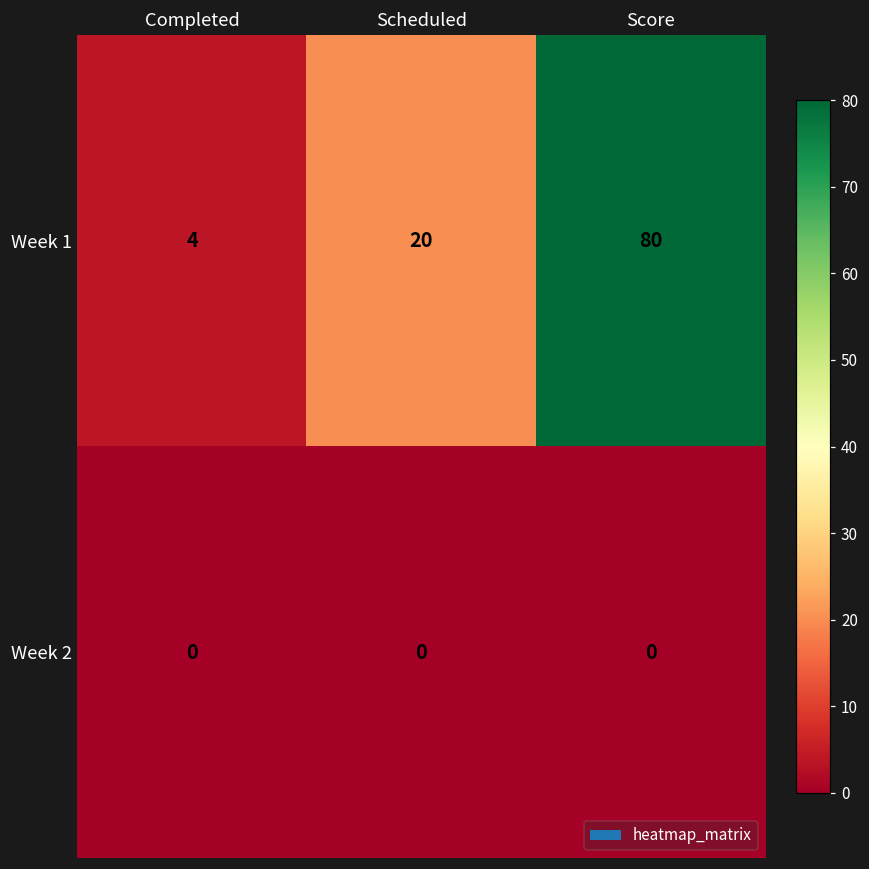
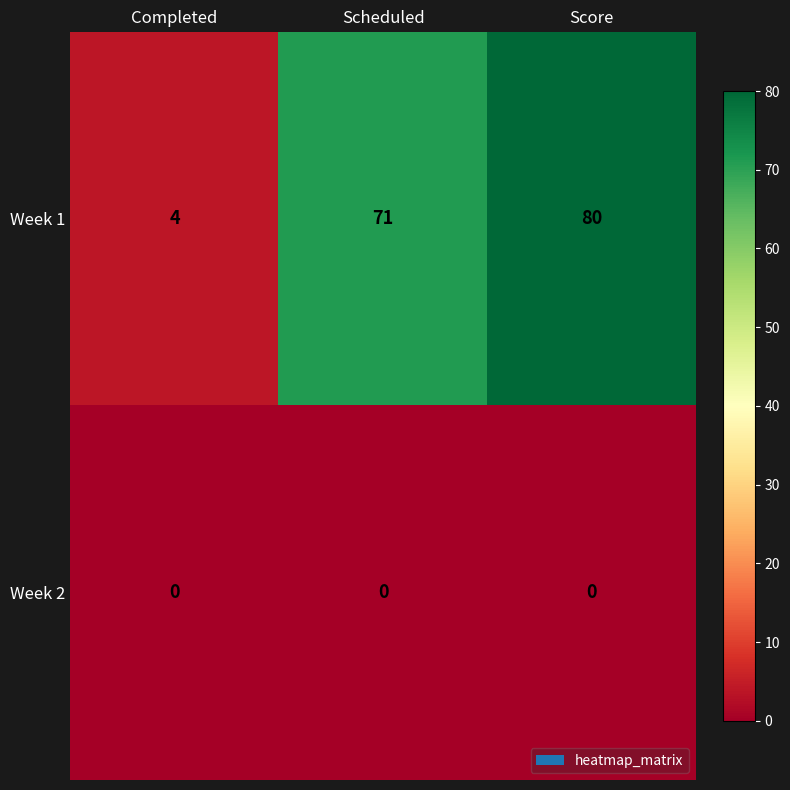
Week 1, Scheduled: 20 -> 71
